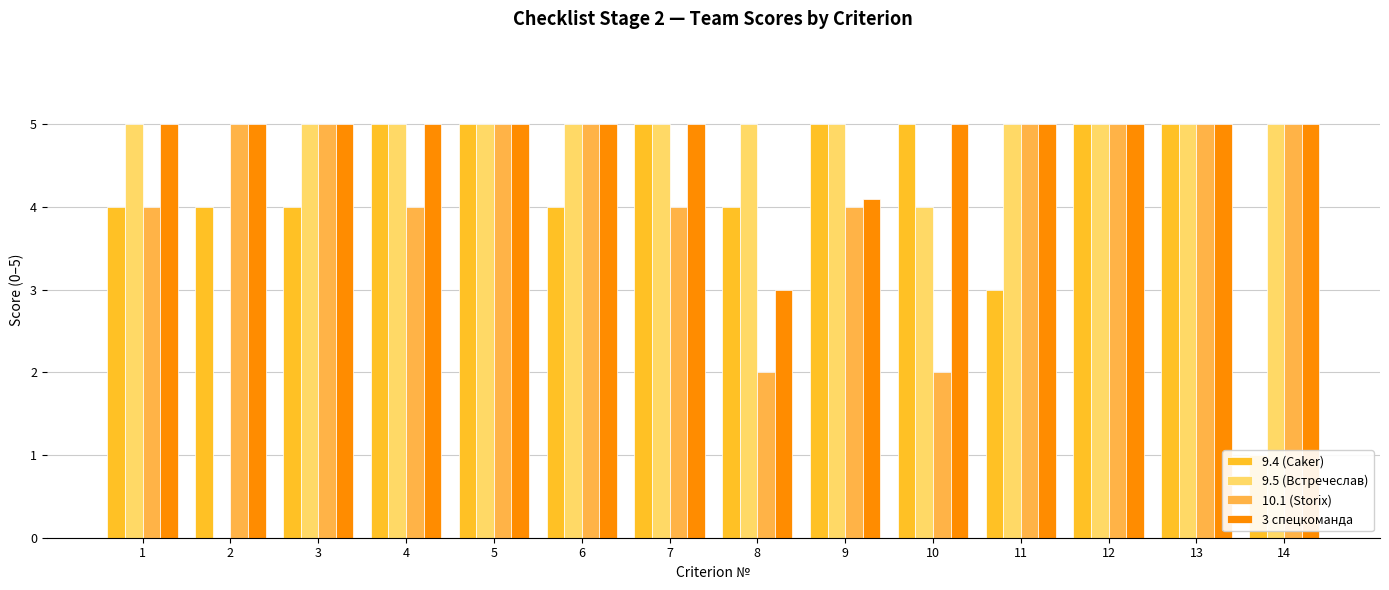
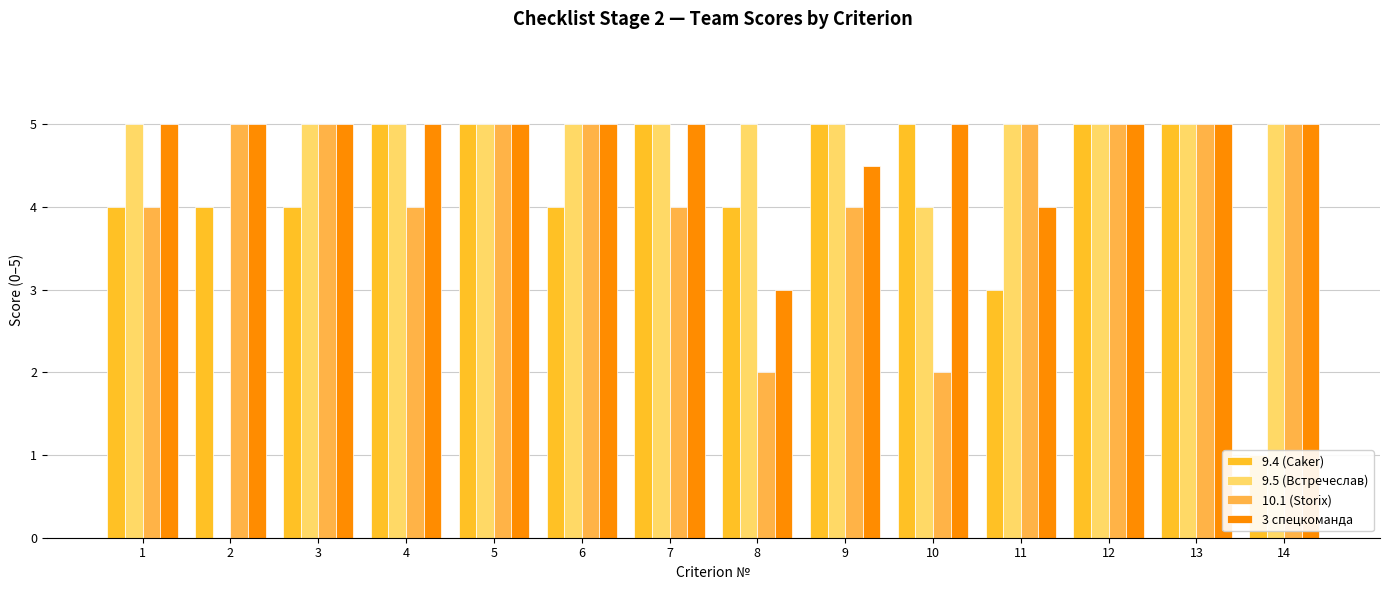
3 спецкоманда, 9: 4.1 -> 4.5
3 спецкоманда, 11: 5 -> 4
